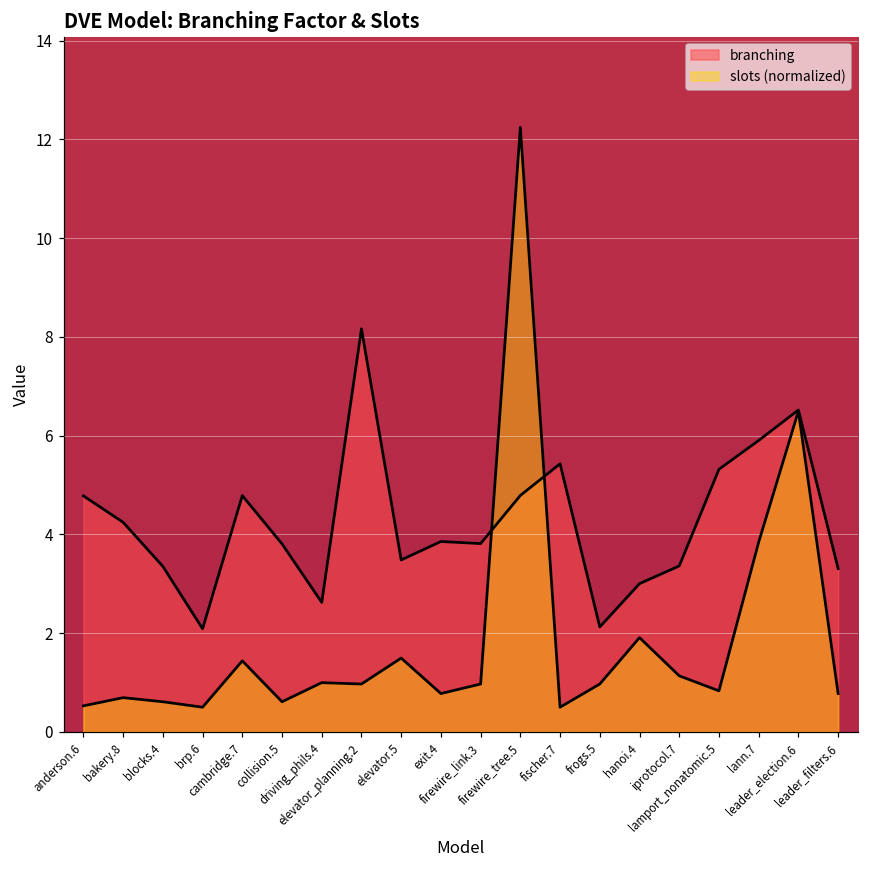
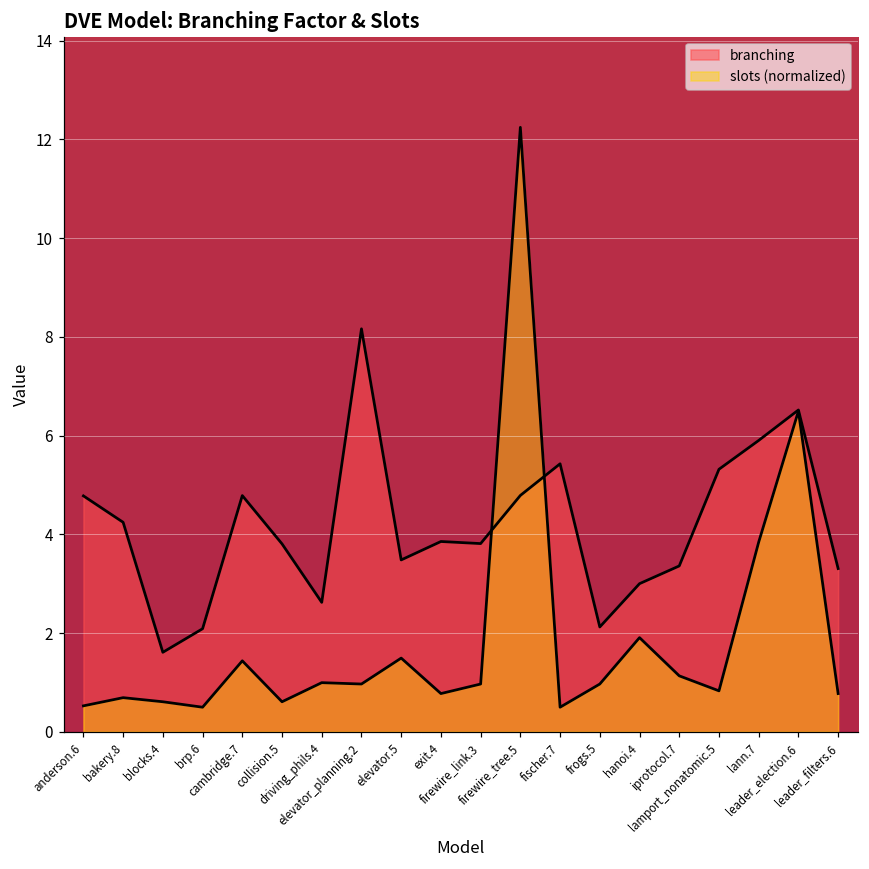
branching, blocks.4: 3.4 -> 1.6
